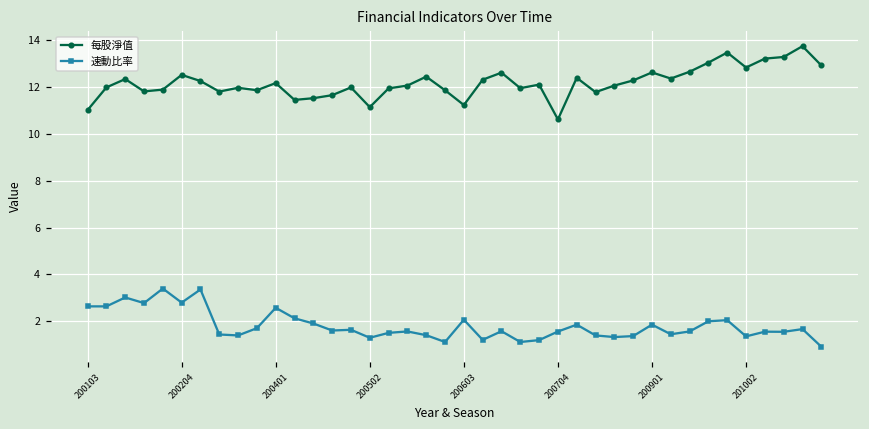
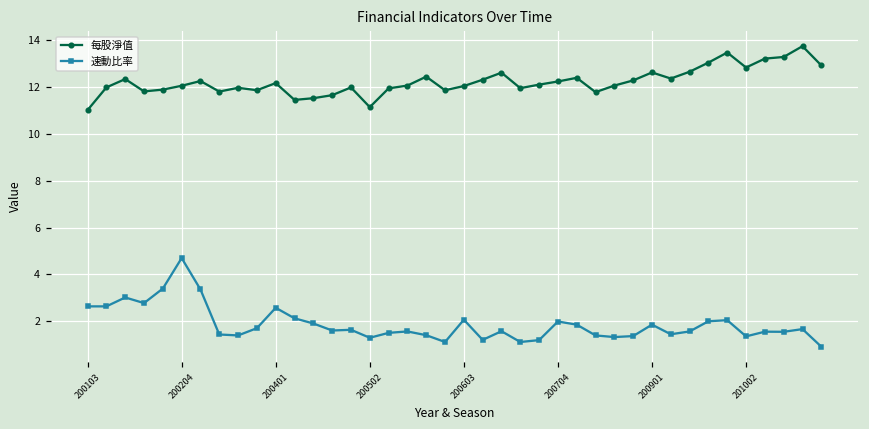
每股淨值, 200204: 12.5 -> 12.1
速動比率, 200204: 2.8 -> 4.7
每股淨值, 200603: 11.2 -> 12.0
每股淨值, 200704: 10.6 -> 12.2
速動比率, 200704: 1.6 -> 2.0
